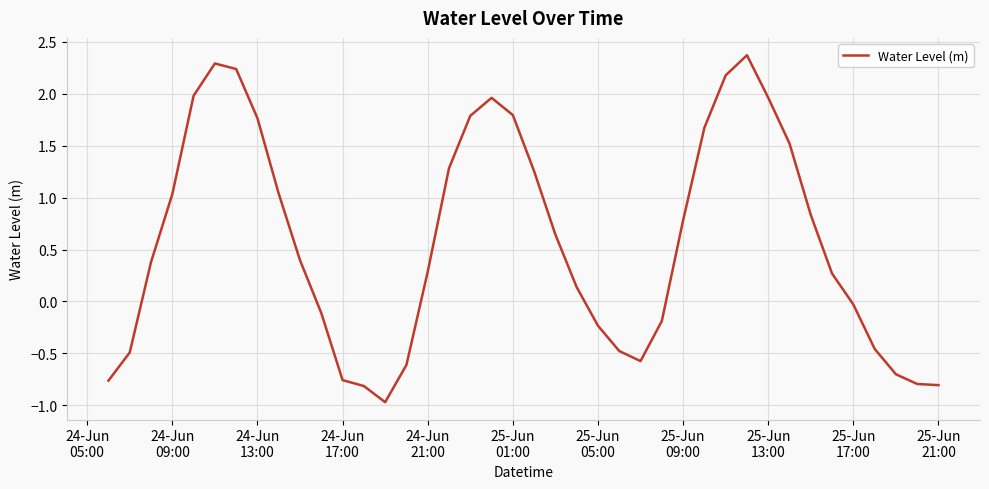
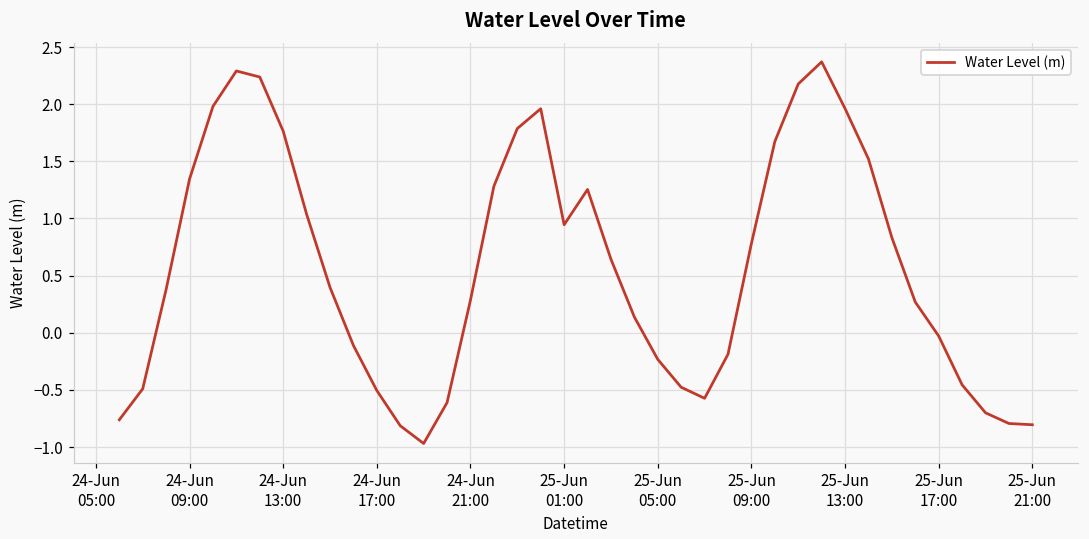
24-Jun 09:00: 1.03 -> 1.35
24-Jun 17:00: -0.76 -> -0.51
25-Jun 01:00: 1.79 -> 0.95
